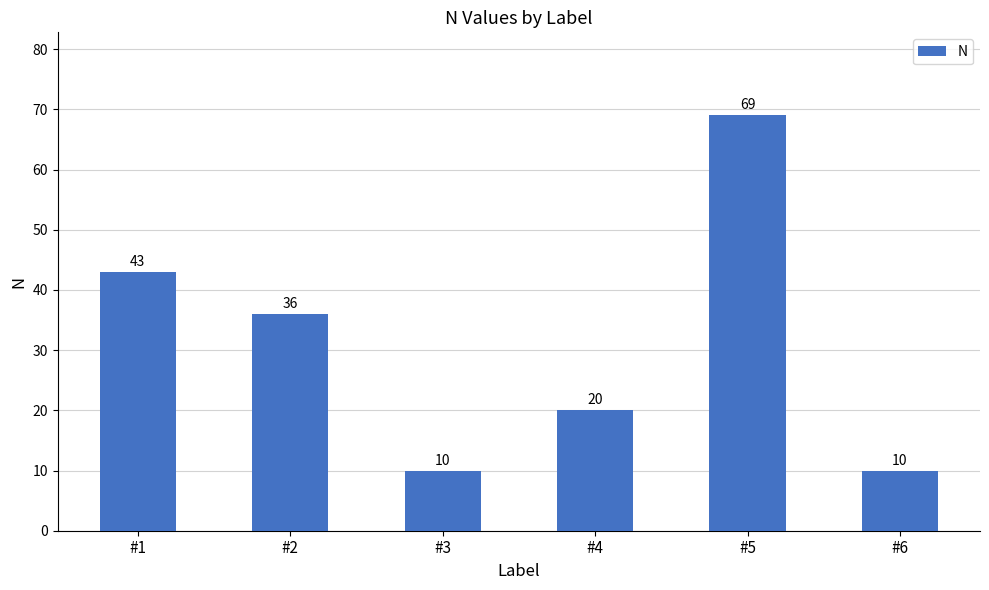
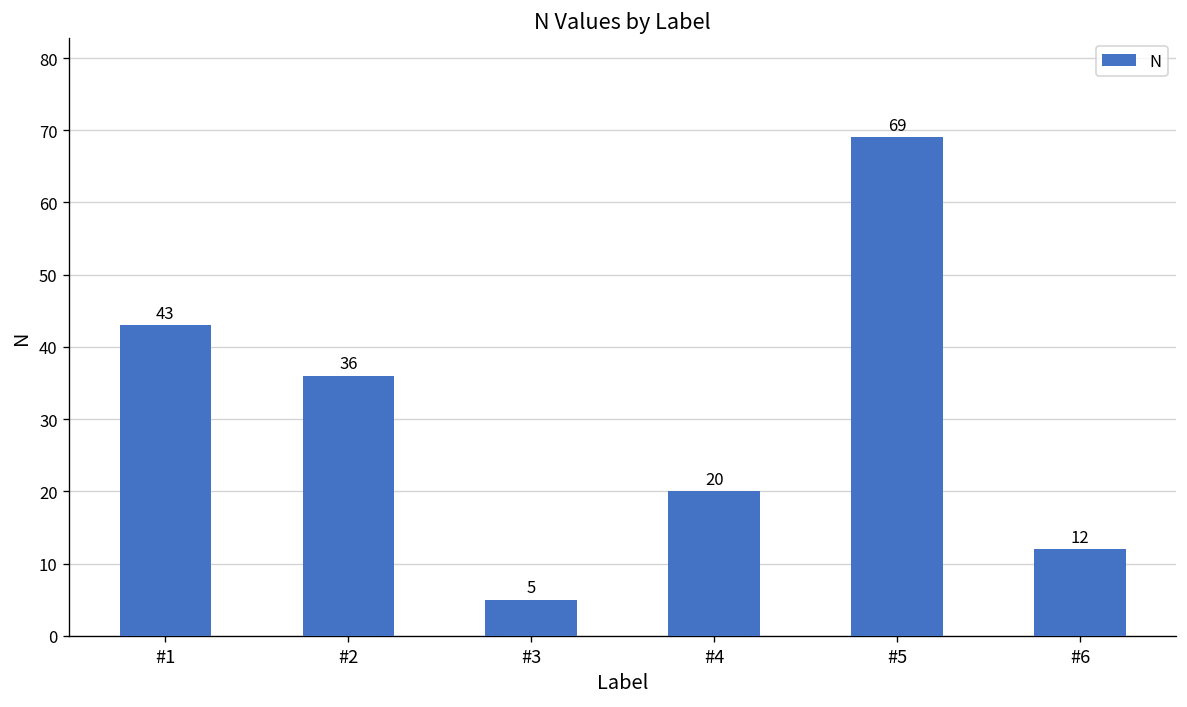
#3: 10 -> 5
#6: 10 -> 12
